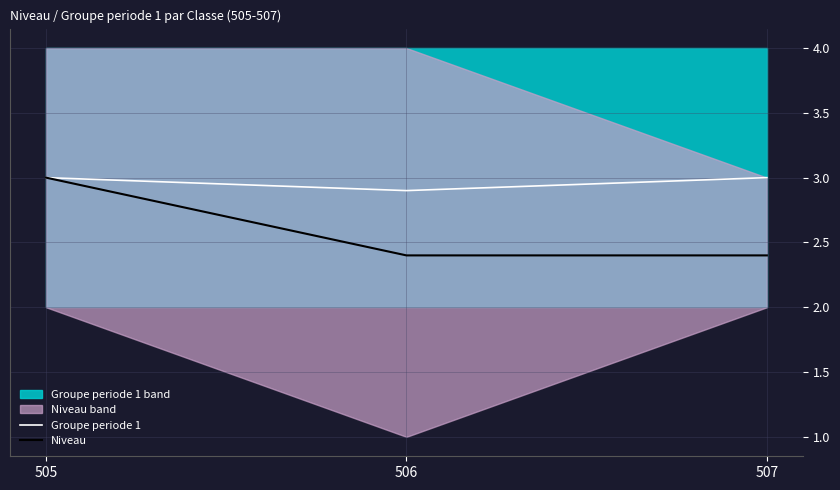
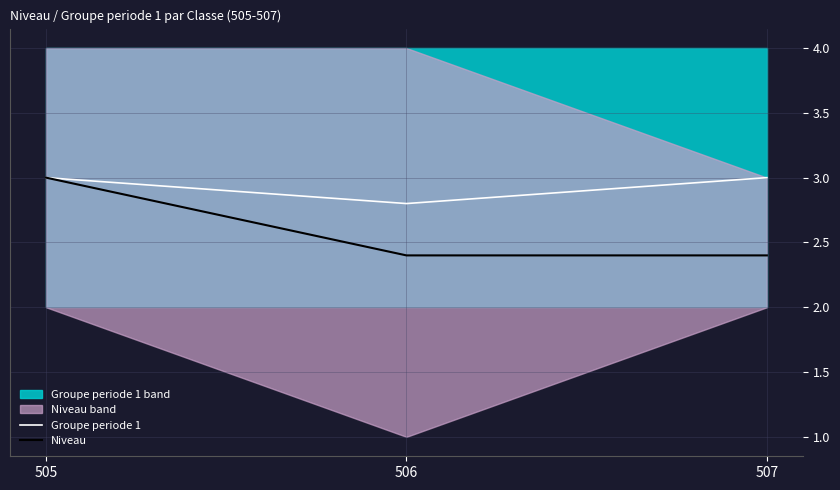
Groupe periode 1, 506: 2.9 -> 2.8
